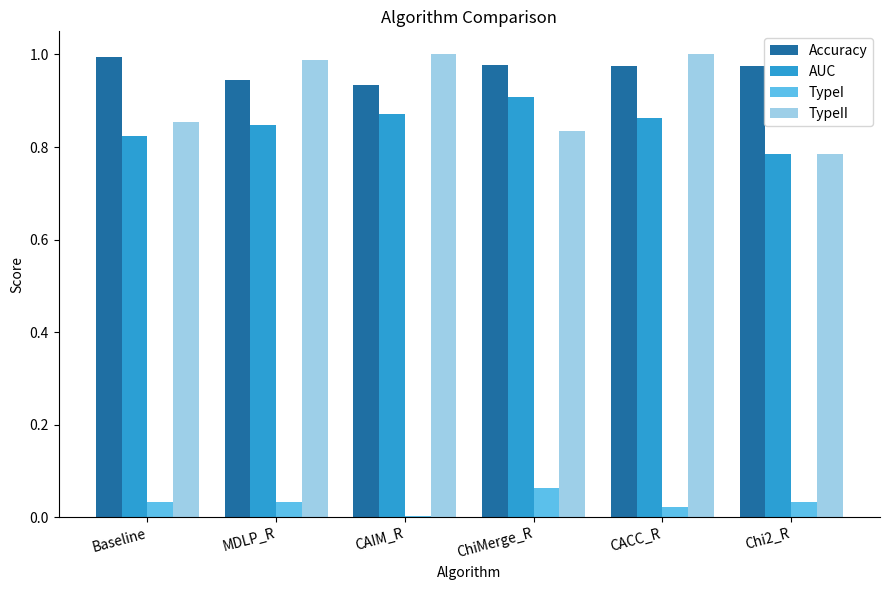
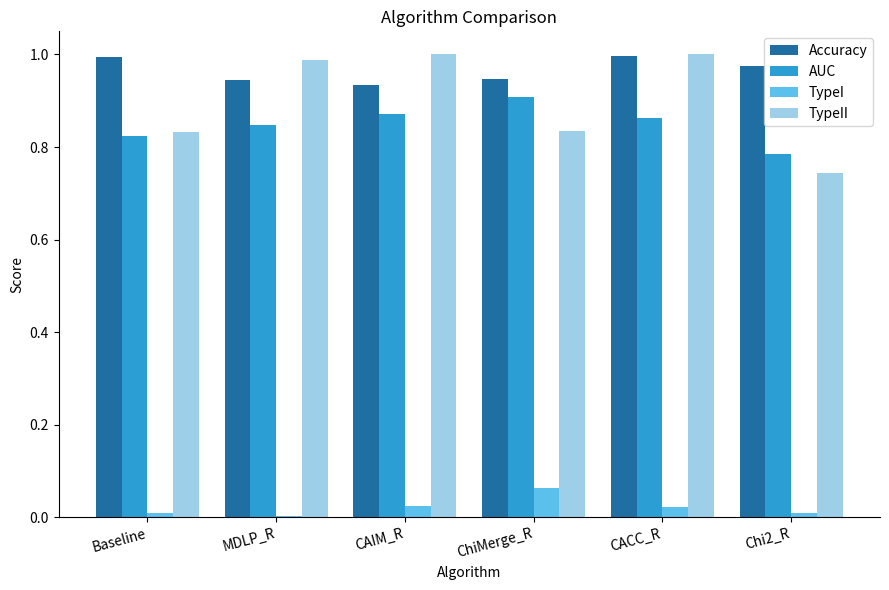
TypeI, Baseline: 0.03 -> 0.01
TypeII, Baseline: 0.85 -> 0.83
TypeI, MDLP_R: 0.03 -> 0.00
TypeI, CAIM_R: 0.00 -> 0.02
Accuracy, ChiMerge_R: 0.98 -> 0.95
Accuracy, CACC_R: 0.98 -> 1.00
TypeI, Chi2_R: 0.03 -> 0.01
TypeII, Chi2_R: 0.79 -> 0.74
